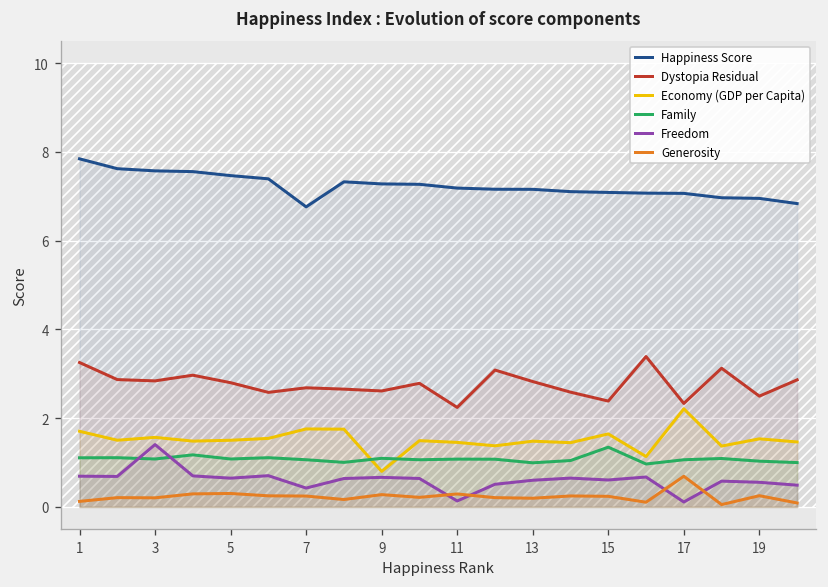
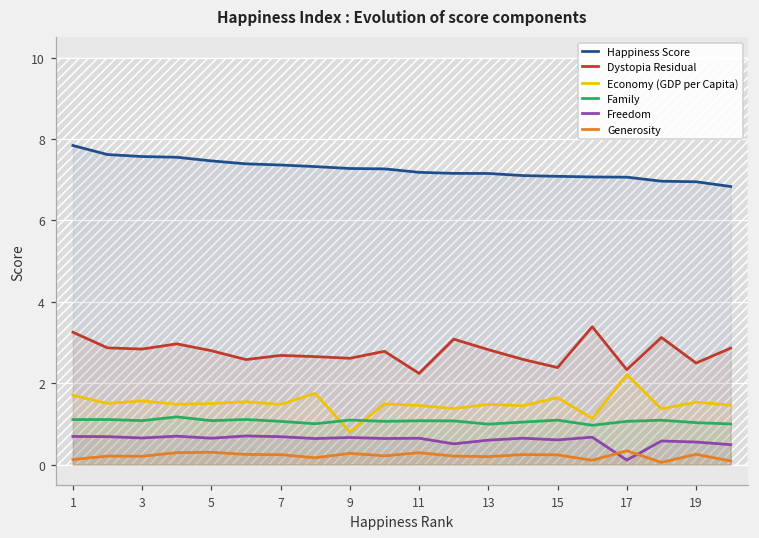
Freedom, 3: 1.4 -> 0.7
Happiness Score, 7: 6.8 -> 7.4
Economy (GDP per Capita), 7: 1.8 -> 1.5
Freedom, 7: 0.4 -> 0.7
Freedom, 11: 0.1 -> 0.6
Family, 15: 1.3 -> 1.1
Generosity, 17: 0.7 -> 0.3
